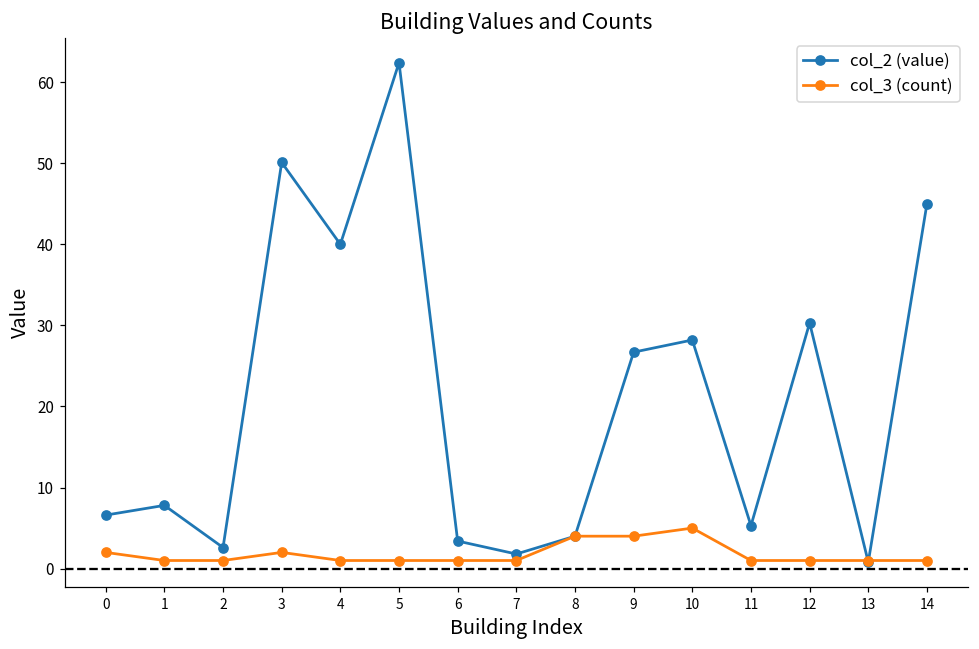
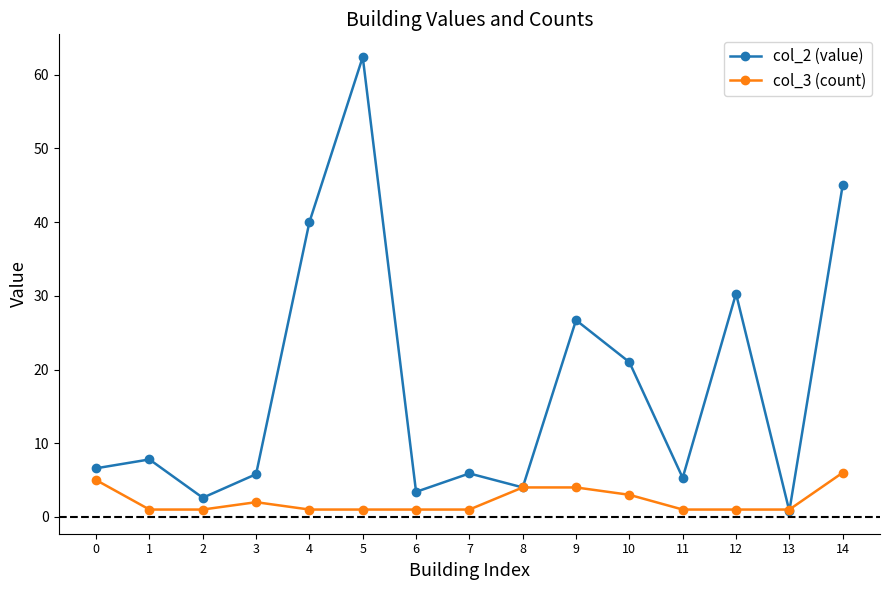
col_3 (count), 0: 2 -> 5
col_2 (value), 3: 50 -> 6
col_2 (value), 7: 2 -> 6
col_2 (value), 10: 28 -> 21
col_3 (count), 10: 5 -> 3
col_3 (count), 14: 1 -> 6
